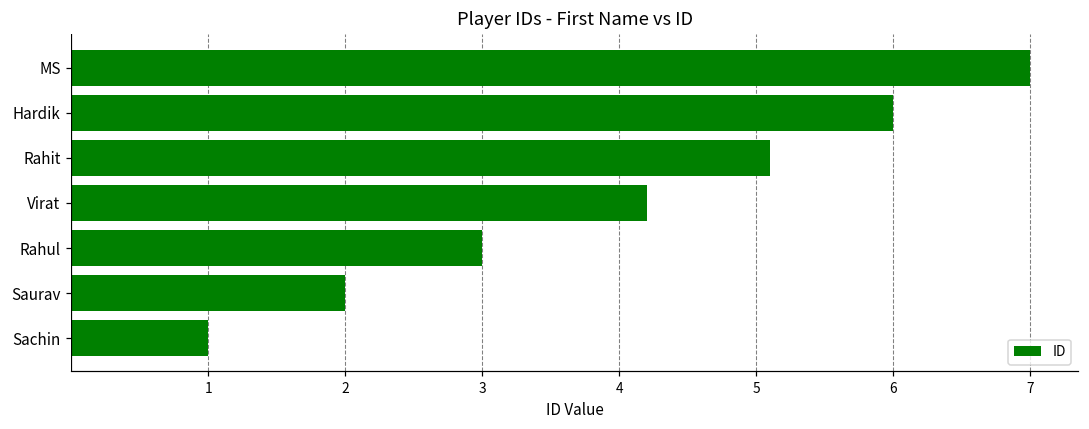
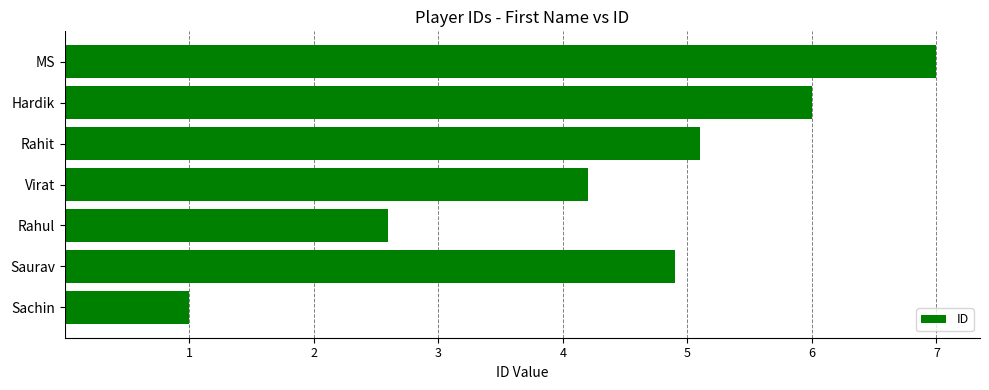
Rahul: 3.0 -> 2.6
Saurav: 2.0 -> 4.9
